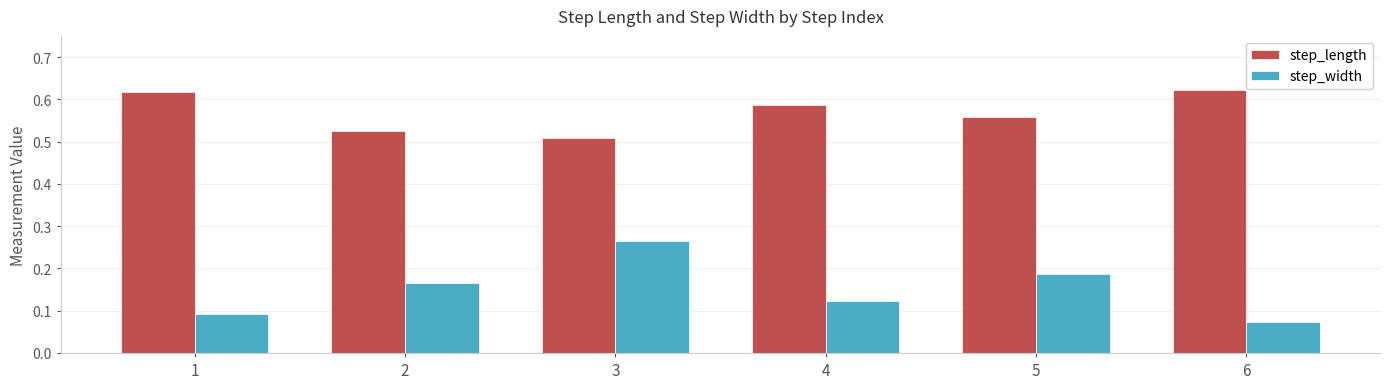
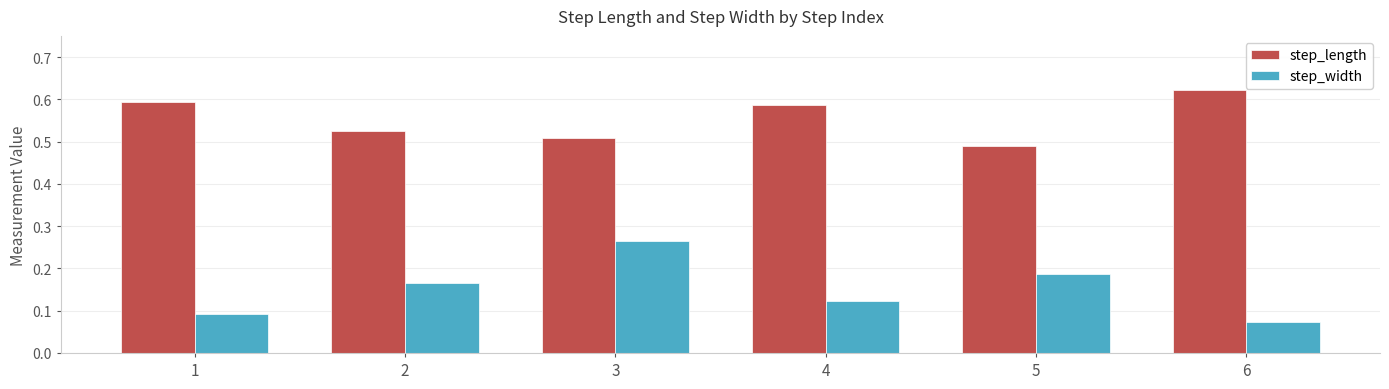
step_length, 1: 0.62 -> 0.59
step_length, 5: 0.56 -> 0.49
